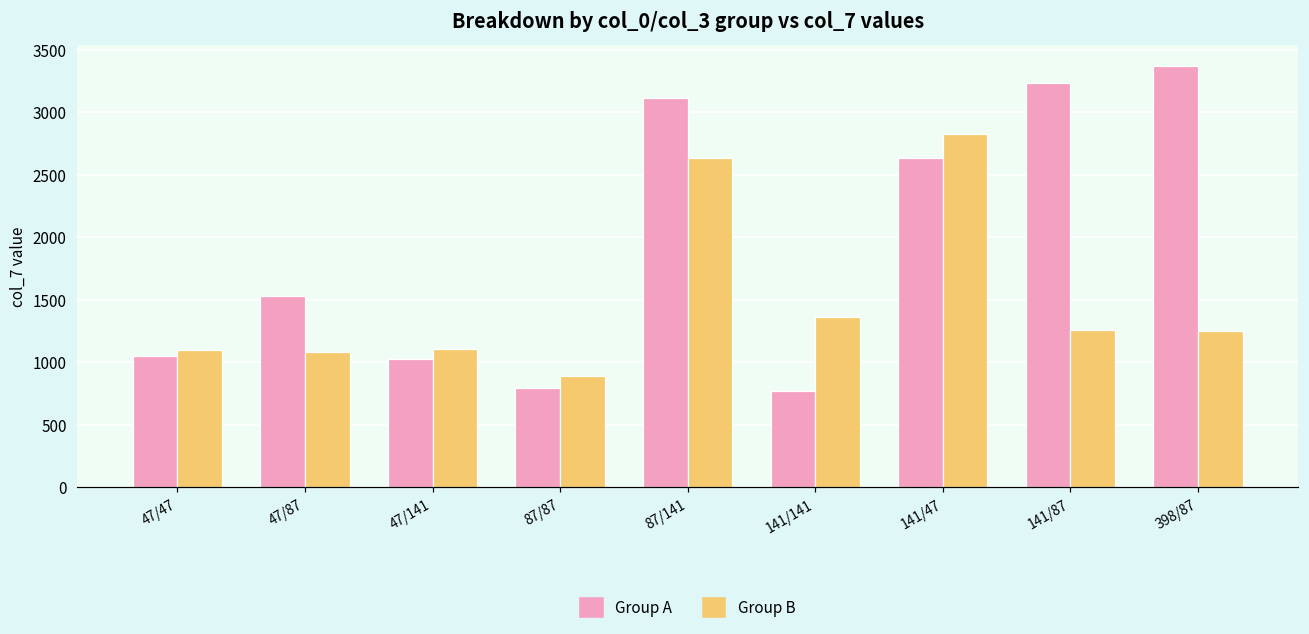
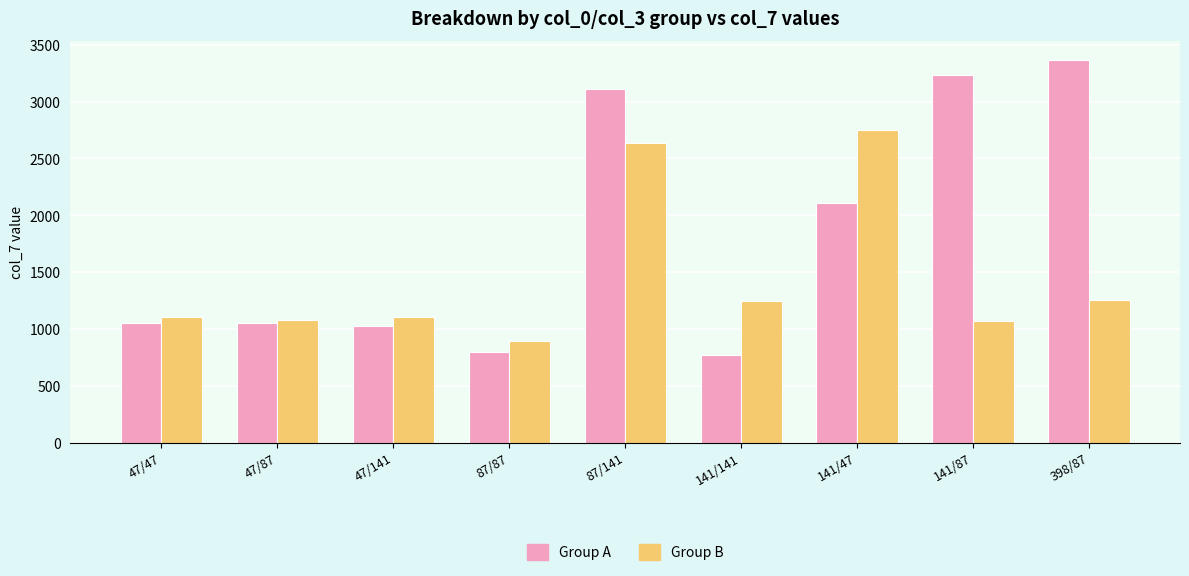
Group A, 47/87: 1530 -> 1060
Group B, 141/141: 1370 -> 1250
Group A, 141/47: 2630 -> 2110
Group B, 141/47: 2830 -> 2750
Group B, 141/87: 1260 -> 1070
